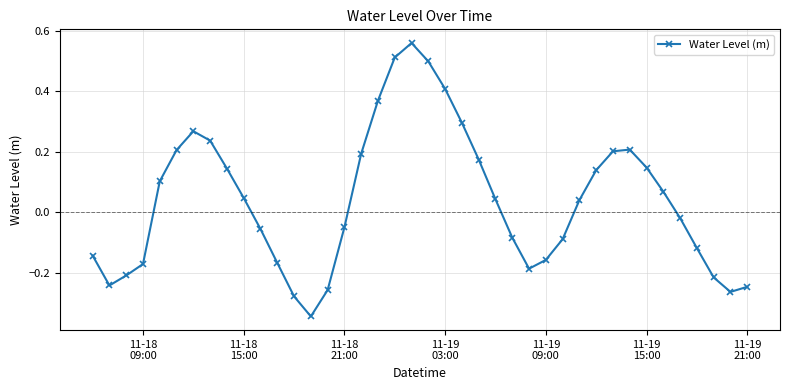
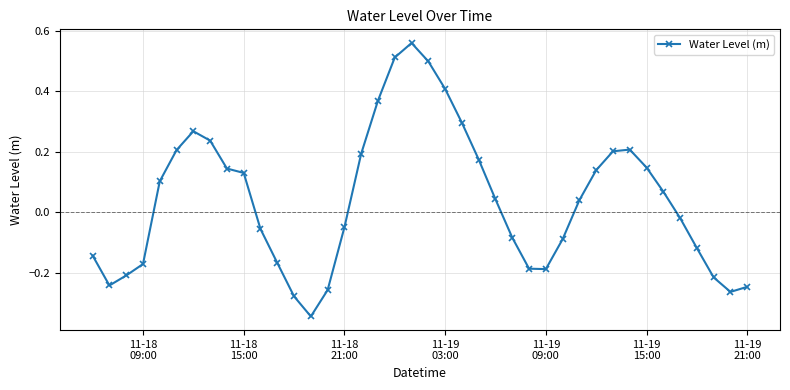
11-18 15:00: 0.05 -> 0.13
11-19 09:00: -0.16 -> -0.19
